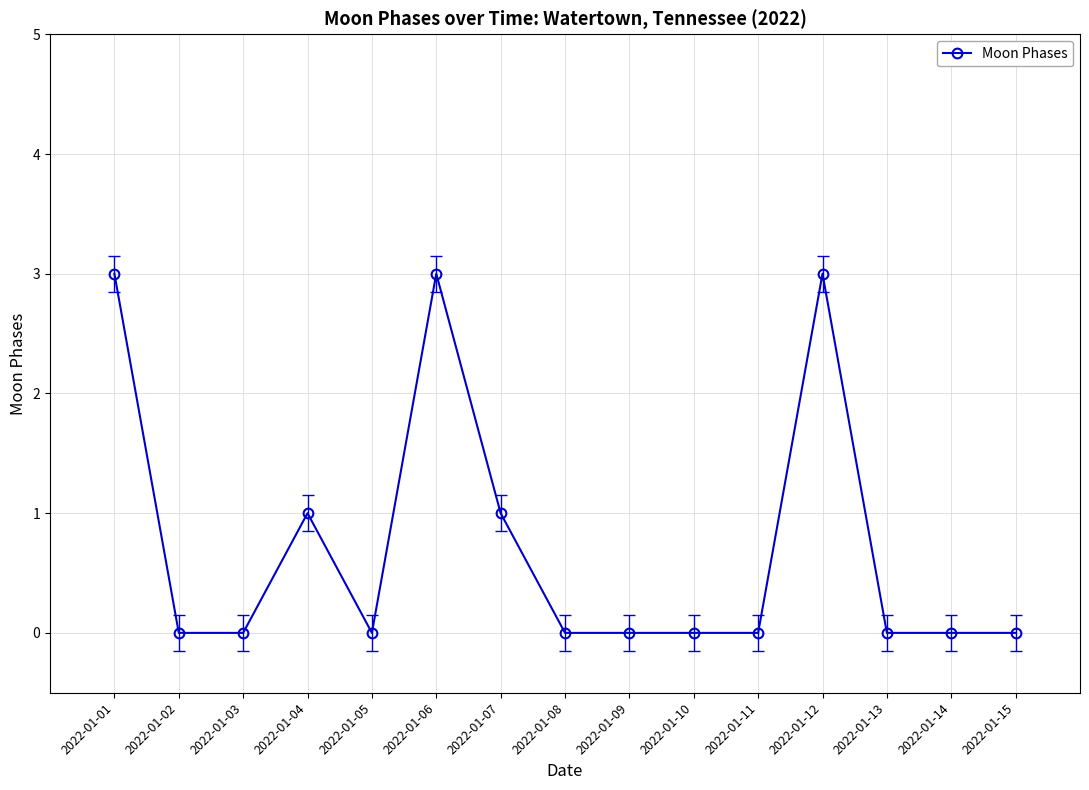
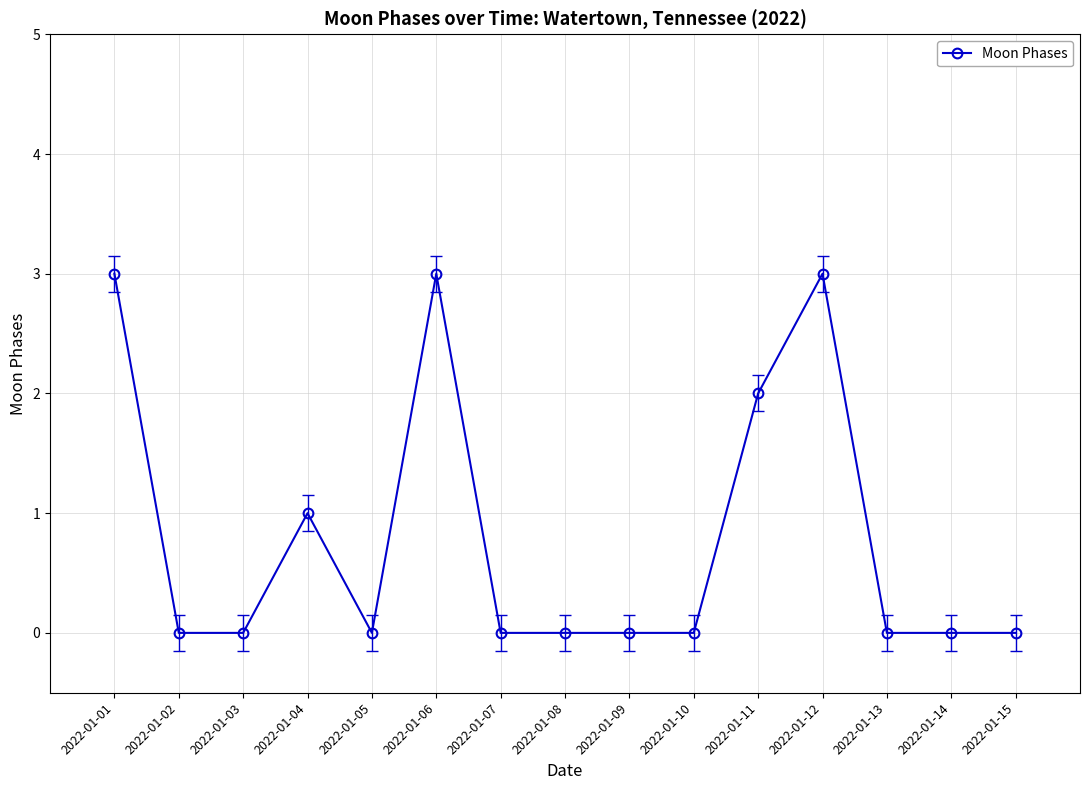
Moon Phases, 2022-01-07: 1 -> 0
Moon Phases, 2022-01-11: 0 -> 2
